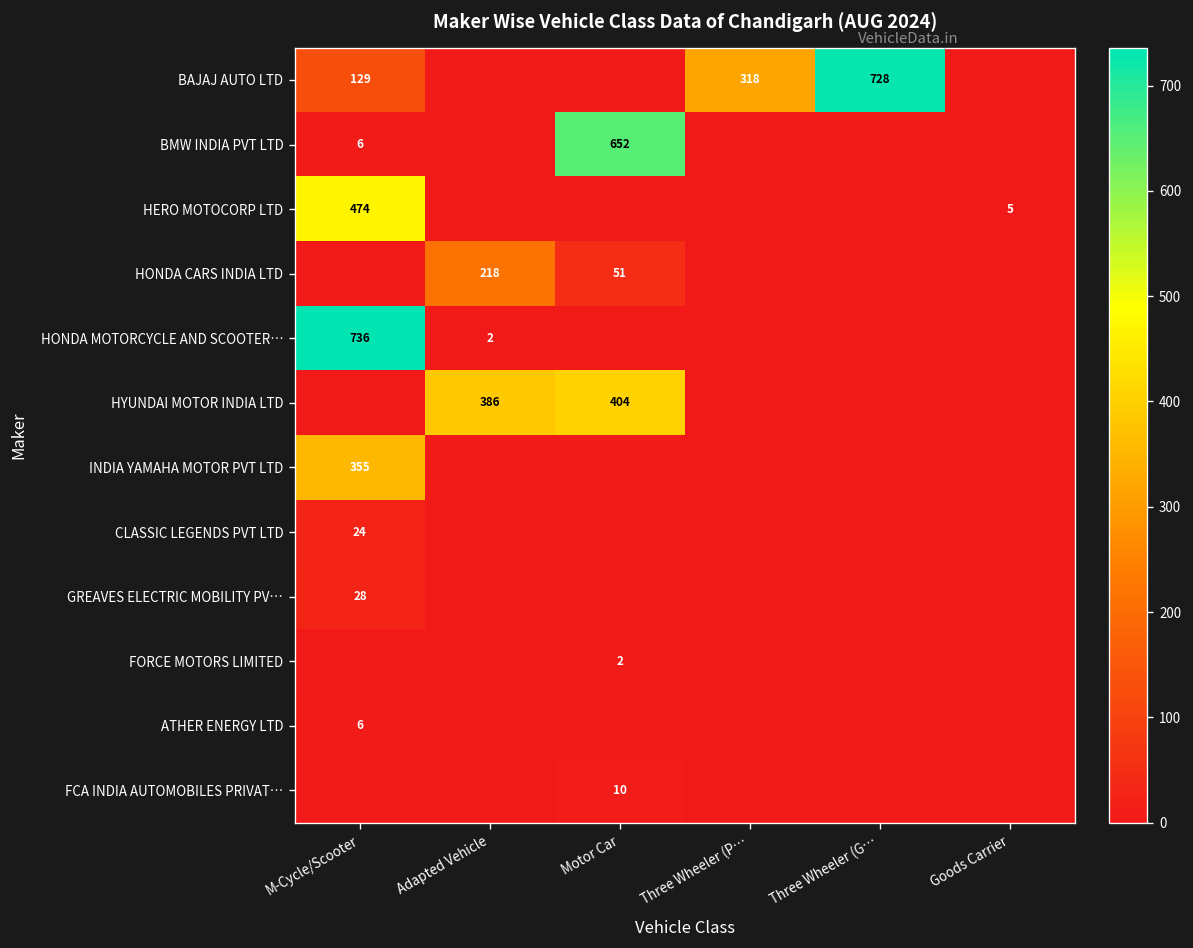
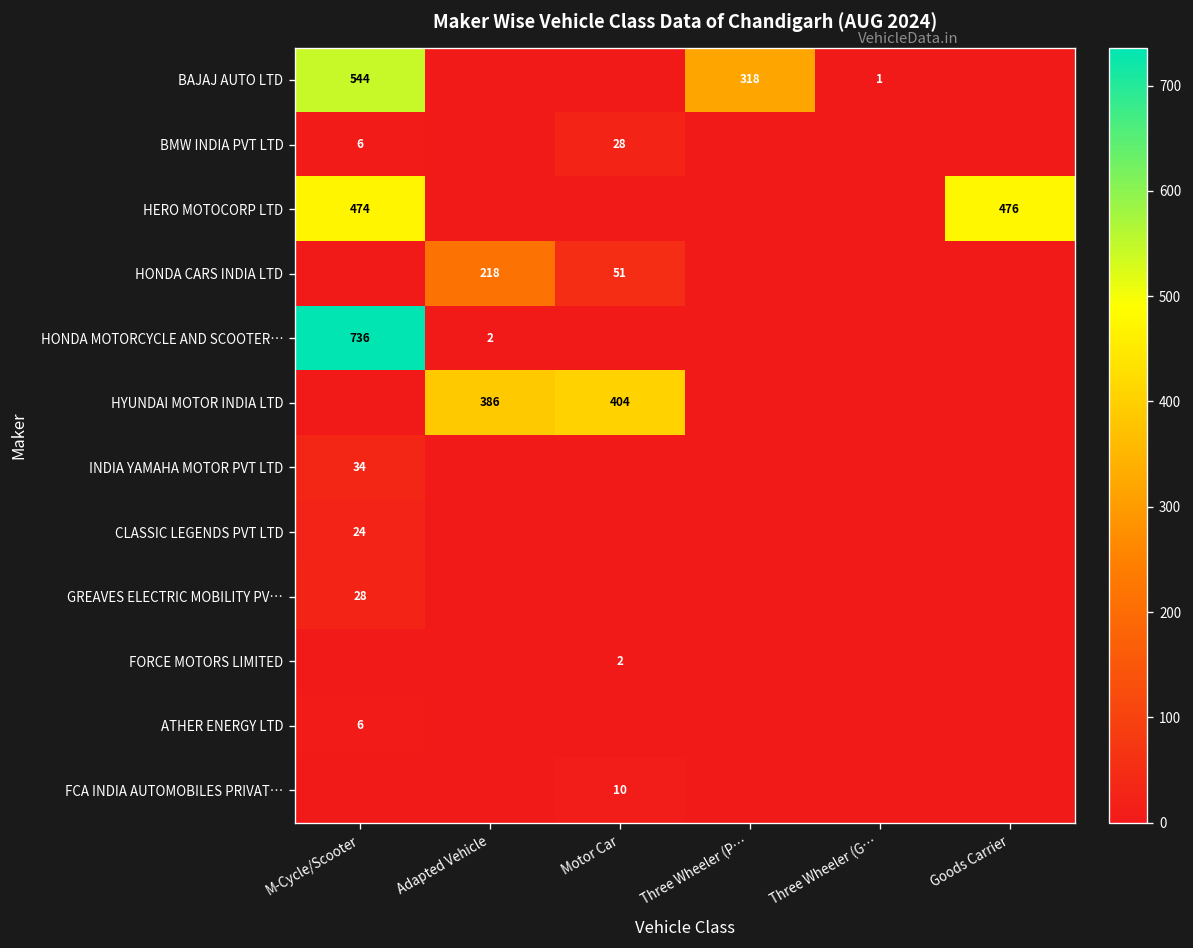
BAJAJ AUTO LTD, M-Cycle/Scooter: 129 -> 544
BAJAJ AUTO LTD, Three Wheeler (G…: 728 -> 1
BMW INDIA PVT LTD, Motor Car: 652 -> 28
HERO MOTOCORP LTD, Goods Carrier: 5 -> 476
INDIA YAMAHA MOTOR PVT LTD, M-Cycle/Scooter: 355 -> 34
